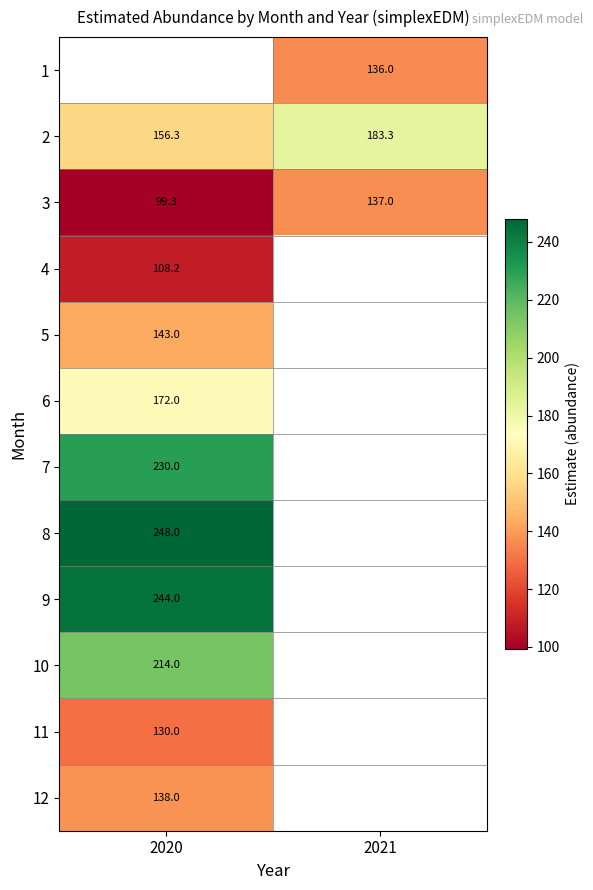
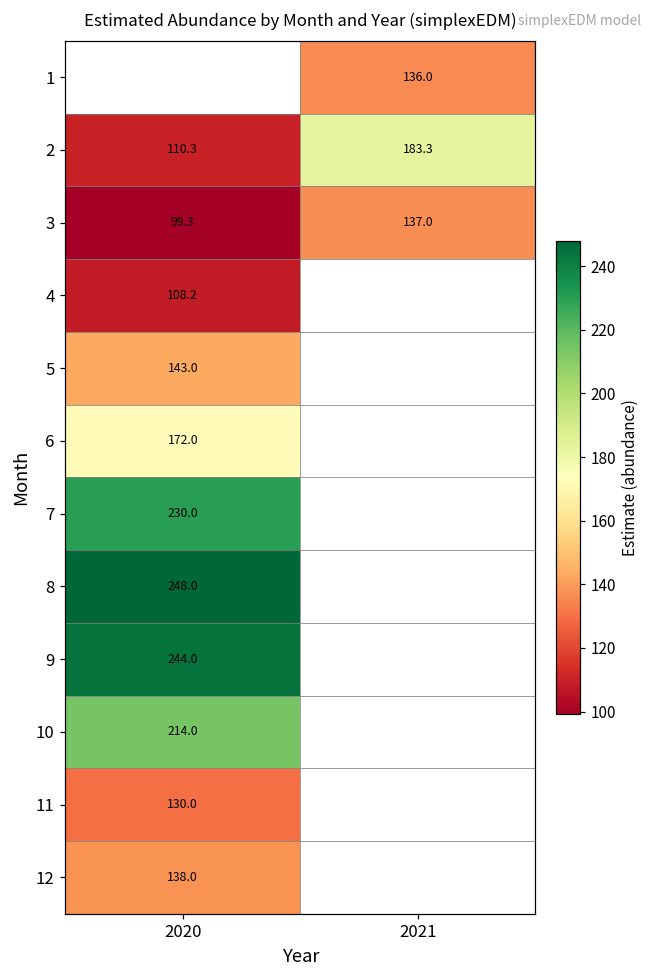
2, 2020: 156.3 -> 110.3
